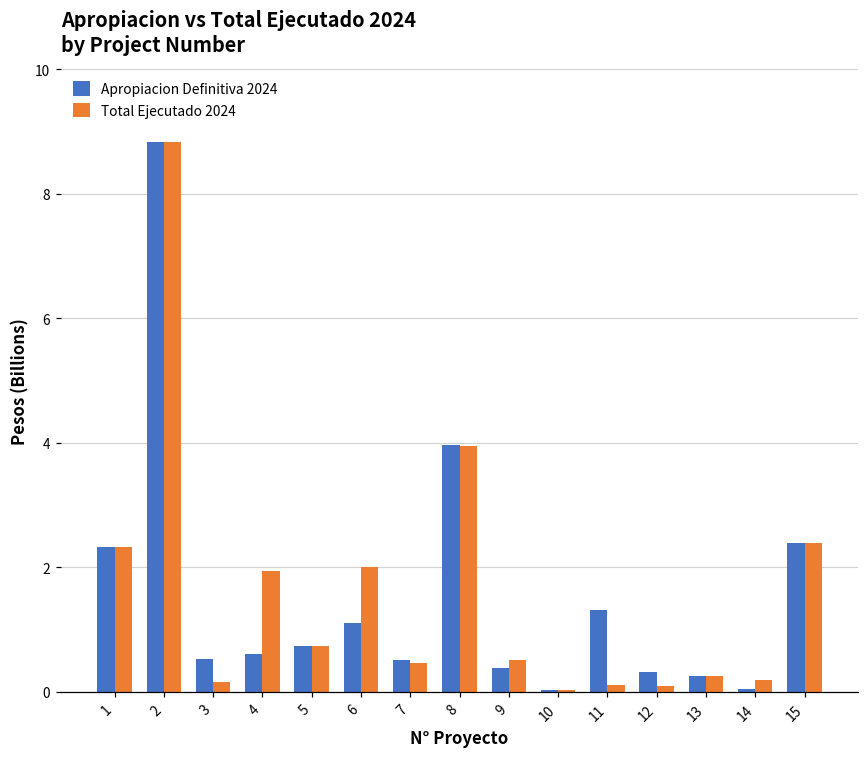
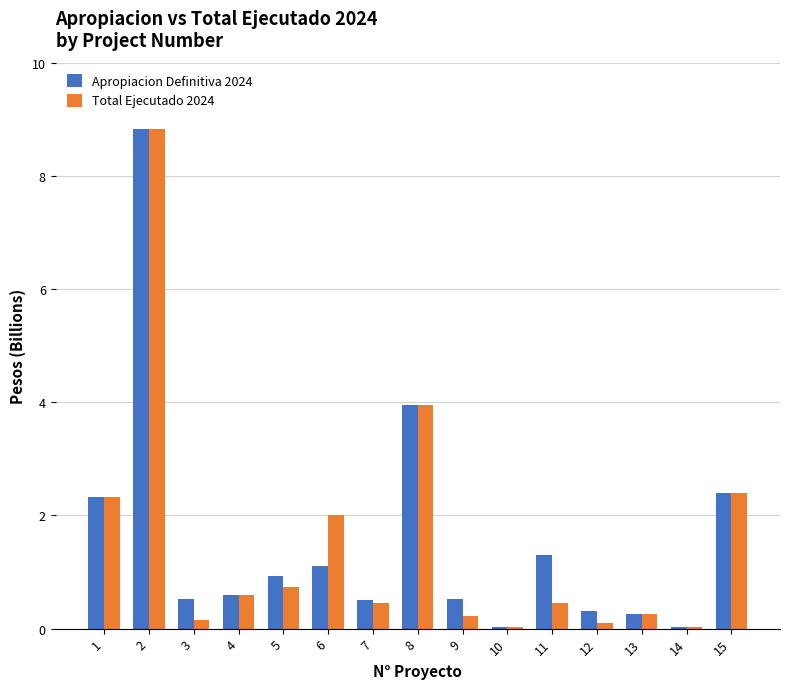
Total Ejecutado 2024, 4: 1.9 -> 0.6
Apropiacion Definitiva 2024, 5: 0.7 -> 0.9
Apropiacion Definitiva 2024, 9: 0.4 -> 0.5
Total Ejecutado 2024, 9: 0.5 -> 0.2
Total Ejecutado 2024, 11: 0.1 -> 0.5
Total Ejecutado 2024, 14: 0.2 -> 0.0
